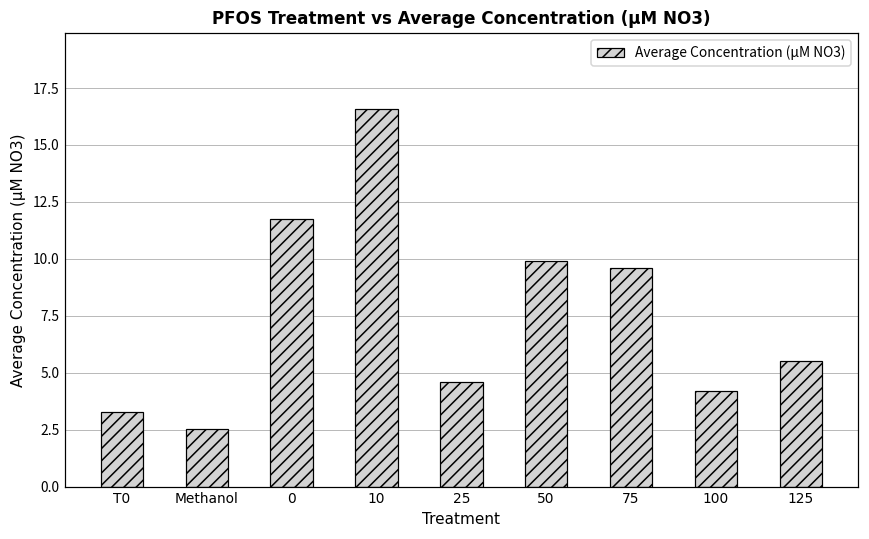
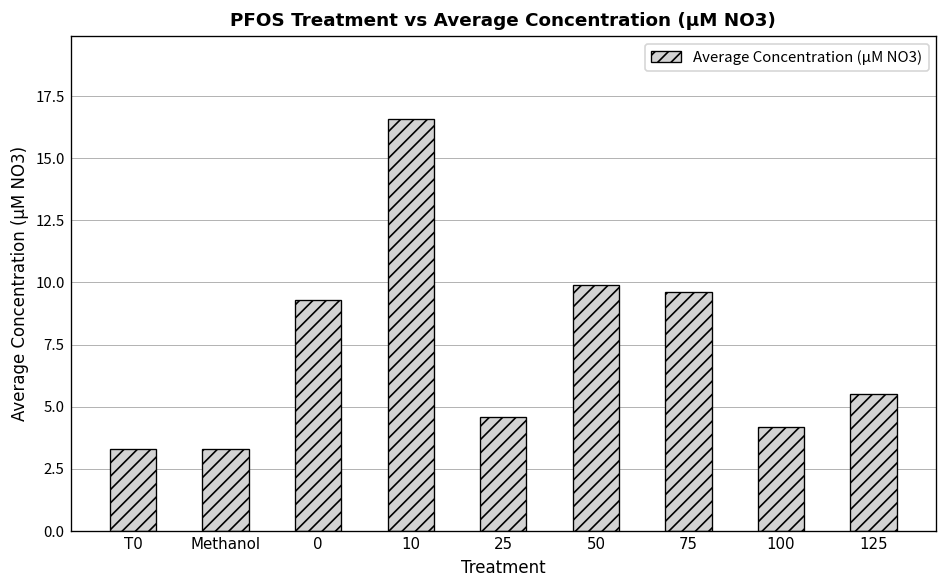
Methanol: 2.6 -> 3.3
0: 11.7 -> 9.3
